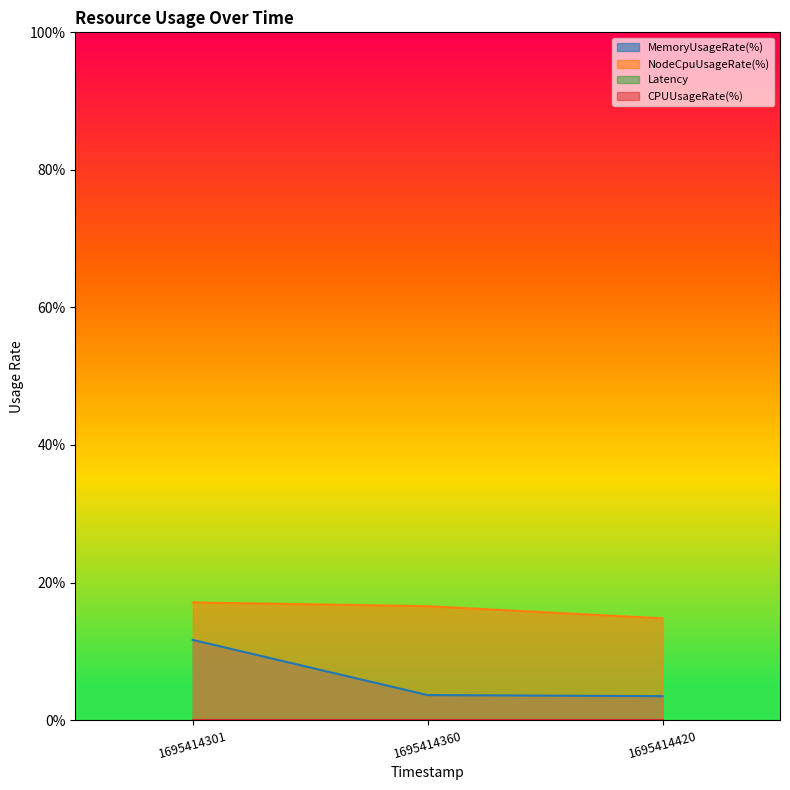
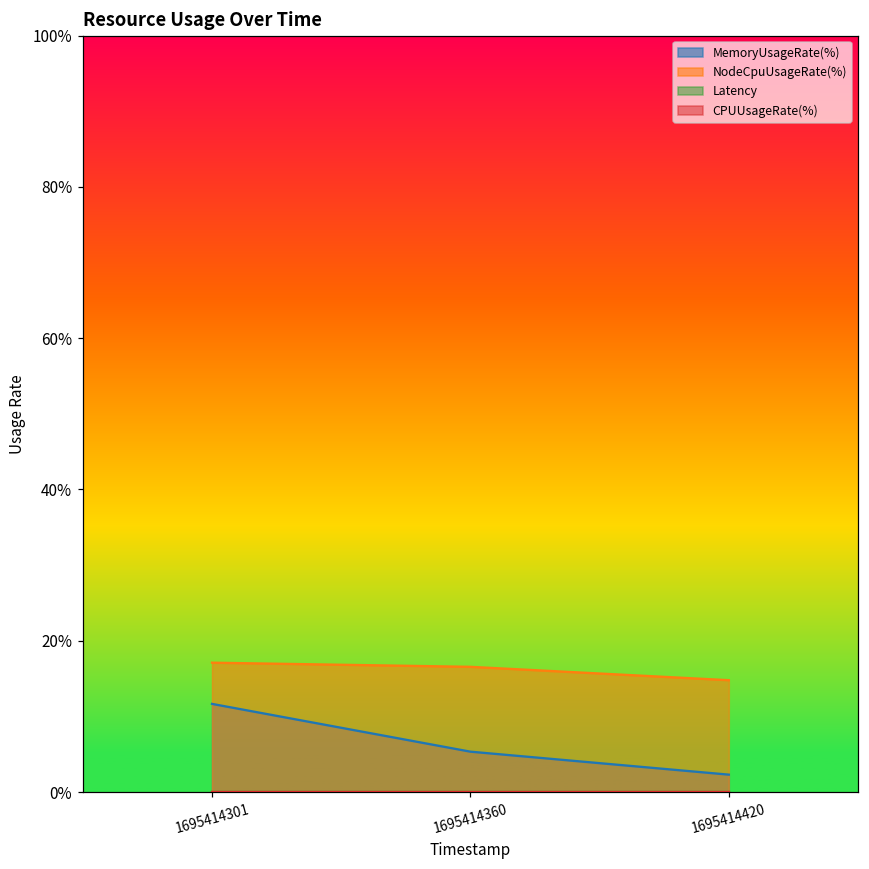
MemoryUsageRate(%), 1695414360: 4% -> 5%
MemoryUsageRate(%), 1695414420: 3% -> 2%
